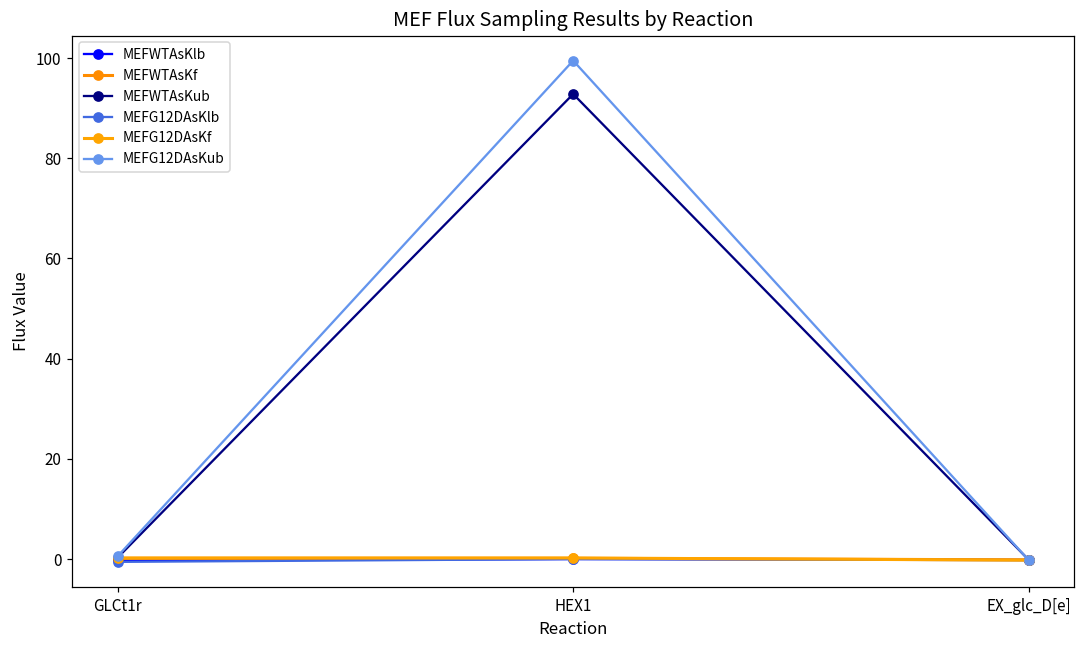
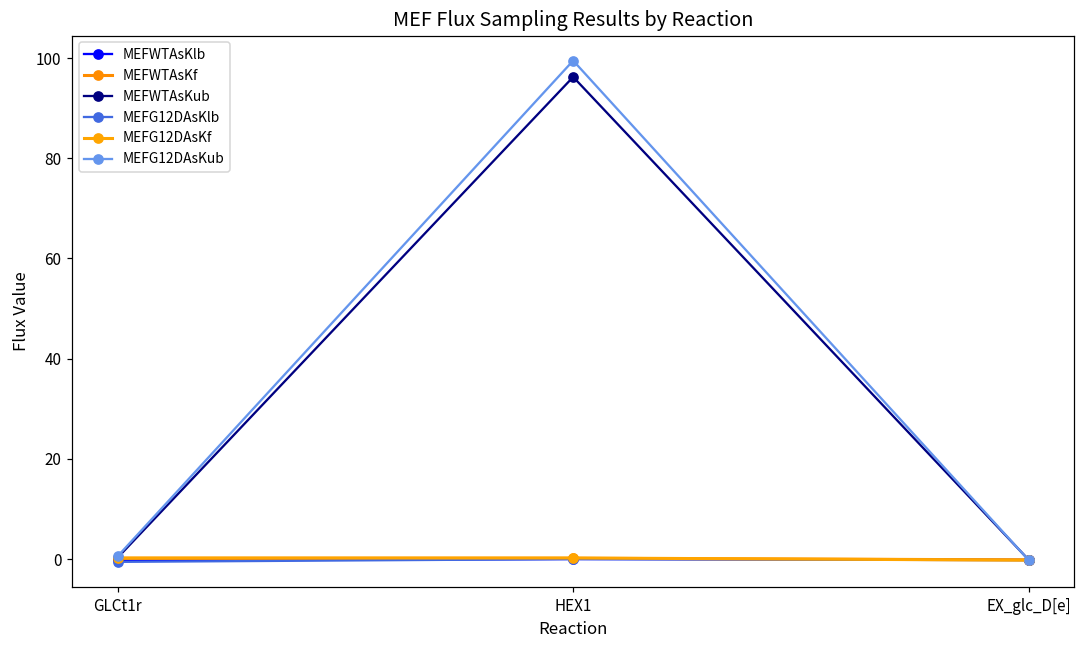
MEFWTAsKub, HEX1: 93 -> 96
